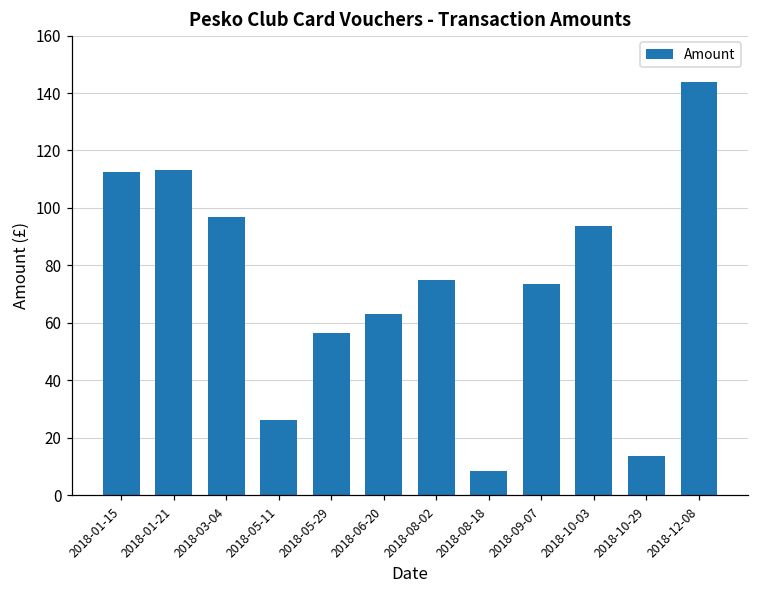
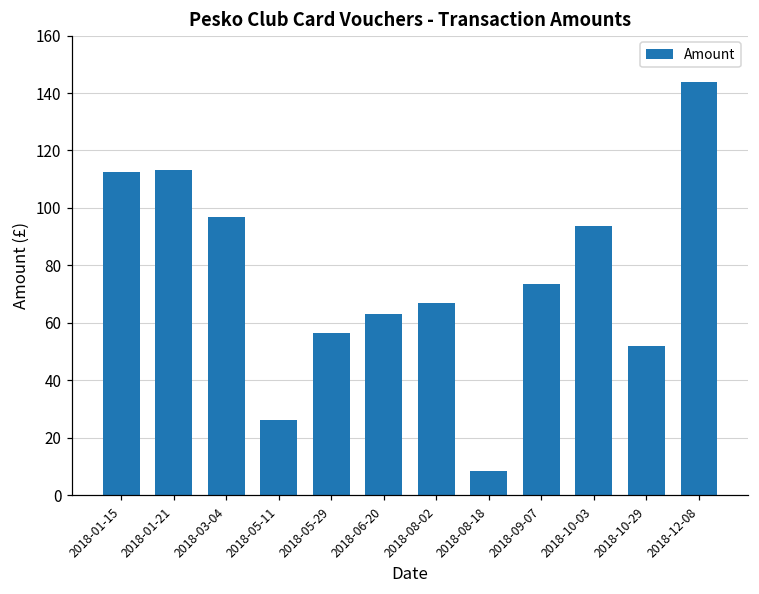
2018-08-02: 75 -> 67
2018-10-29: 14 -> 52
